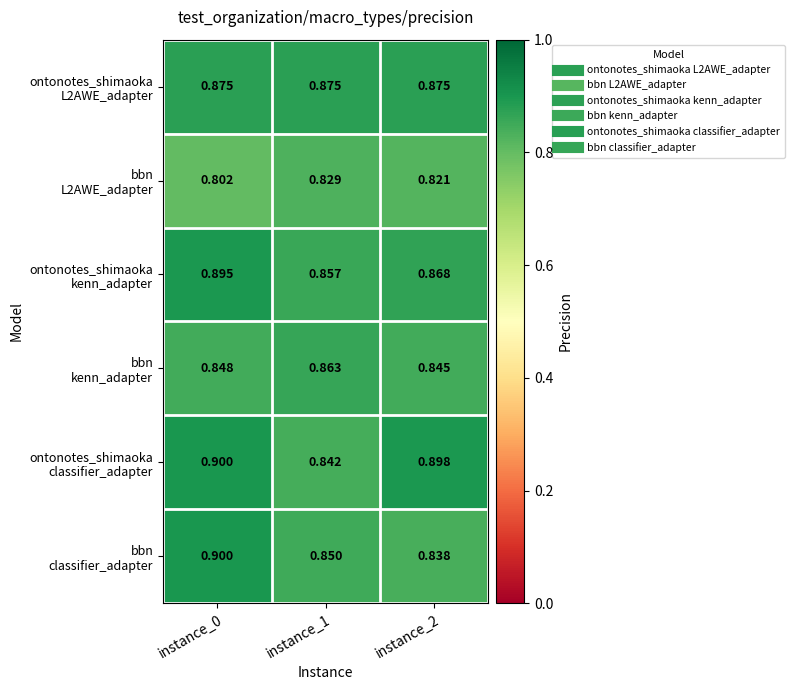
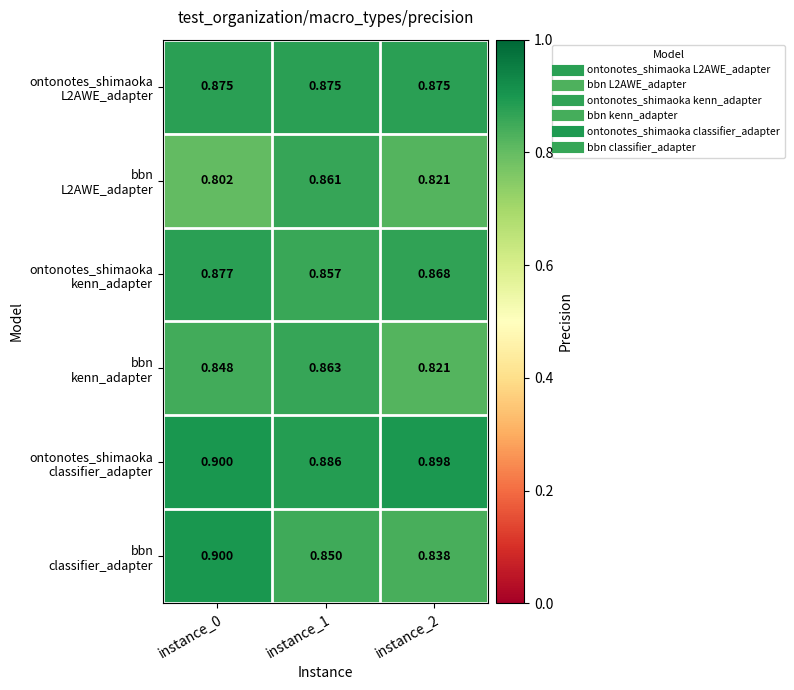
bbn L2AWE_adapter, instance_1: 0.829 -> 0.861
ontonotes_shimaoka kenn_adapter, instance_0: 0.895 -> 0.877
bbn kenn_adapter, instance_2: 0.845 -> 0.821
ontonotes_shimaoka classifier_adapter, instance_1: 0.842 -> 0.886
